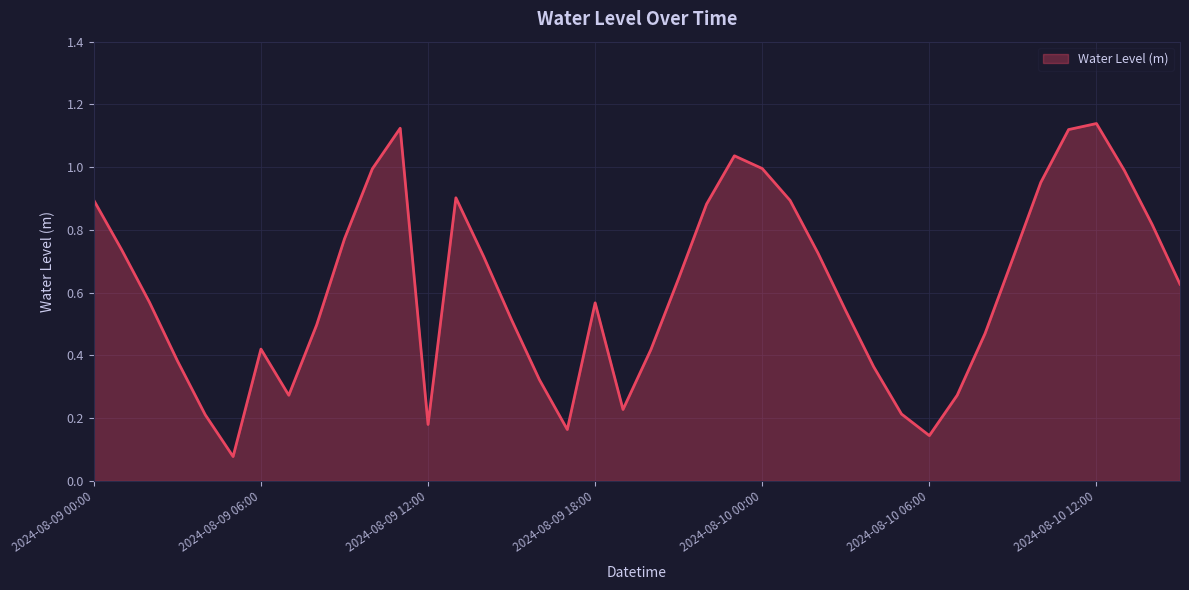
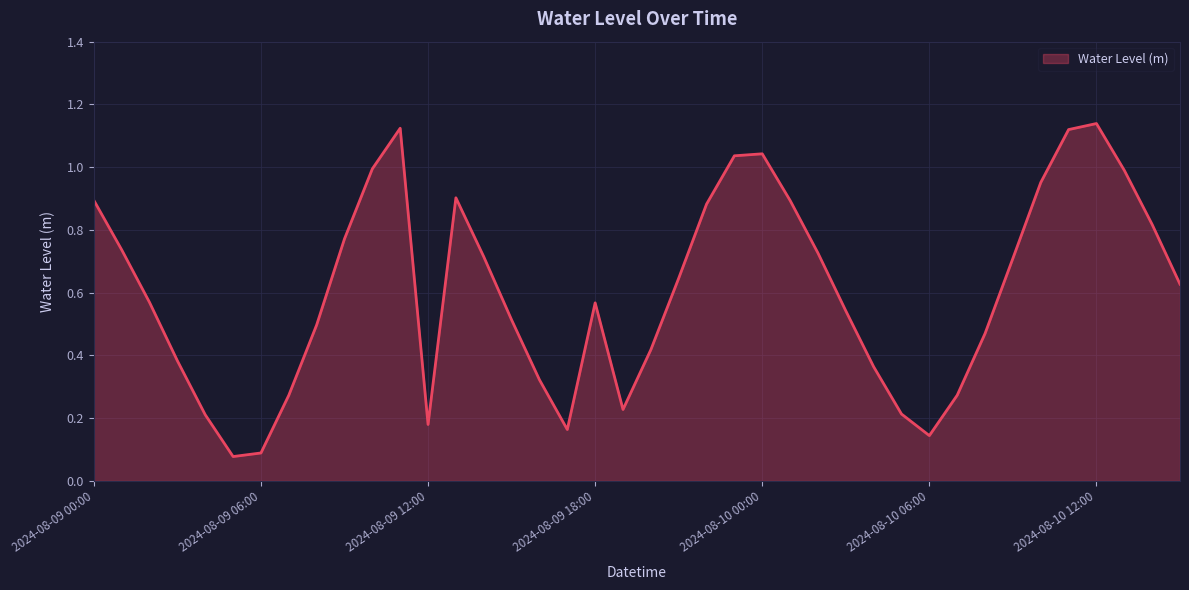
2024-08-09 06:00: 0.42 -> 0.09
2024-08-10 00:00: 1.00 -> 1.04
